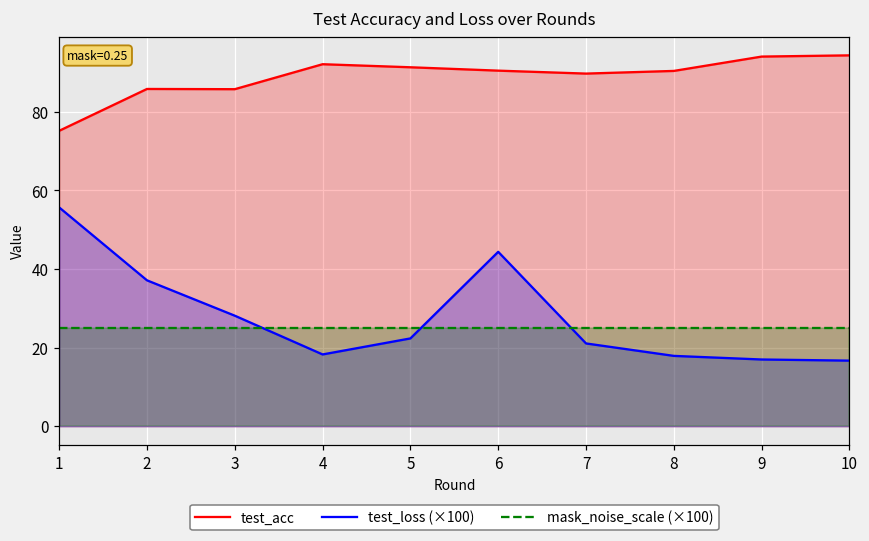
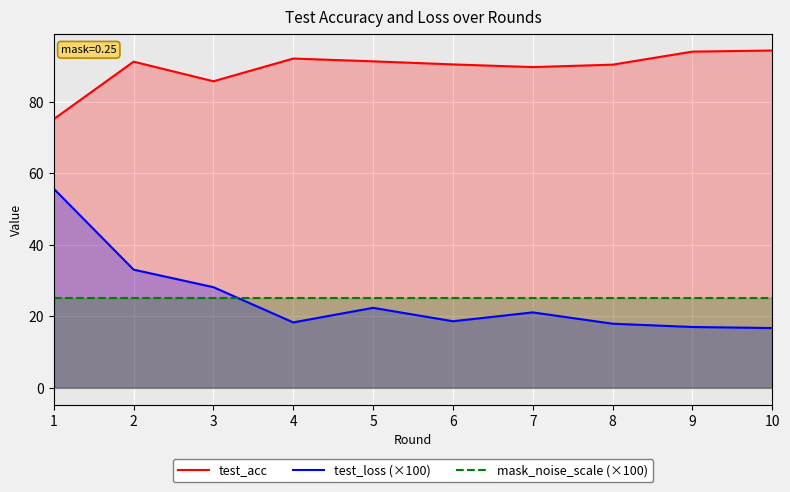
test_acc, 2: 86 -> 91
test_loss (×100), 2: 37 -> 33
test_loss (×100), 6: 44 -> 19
